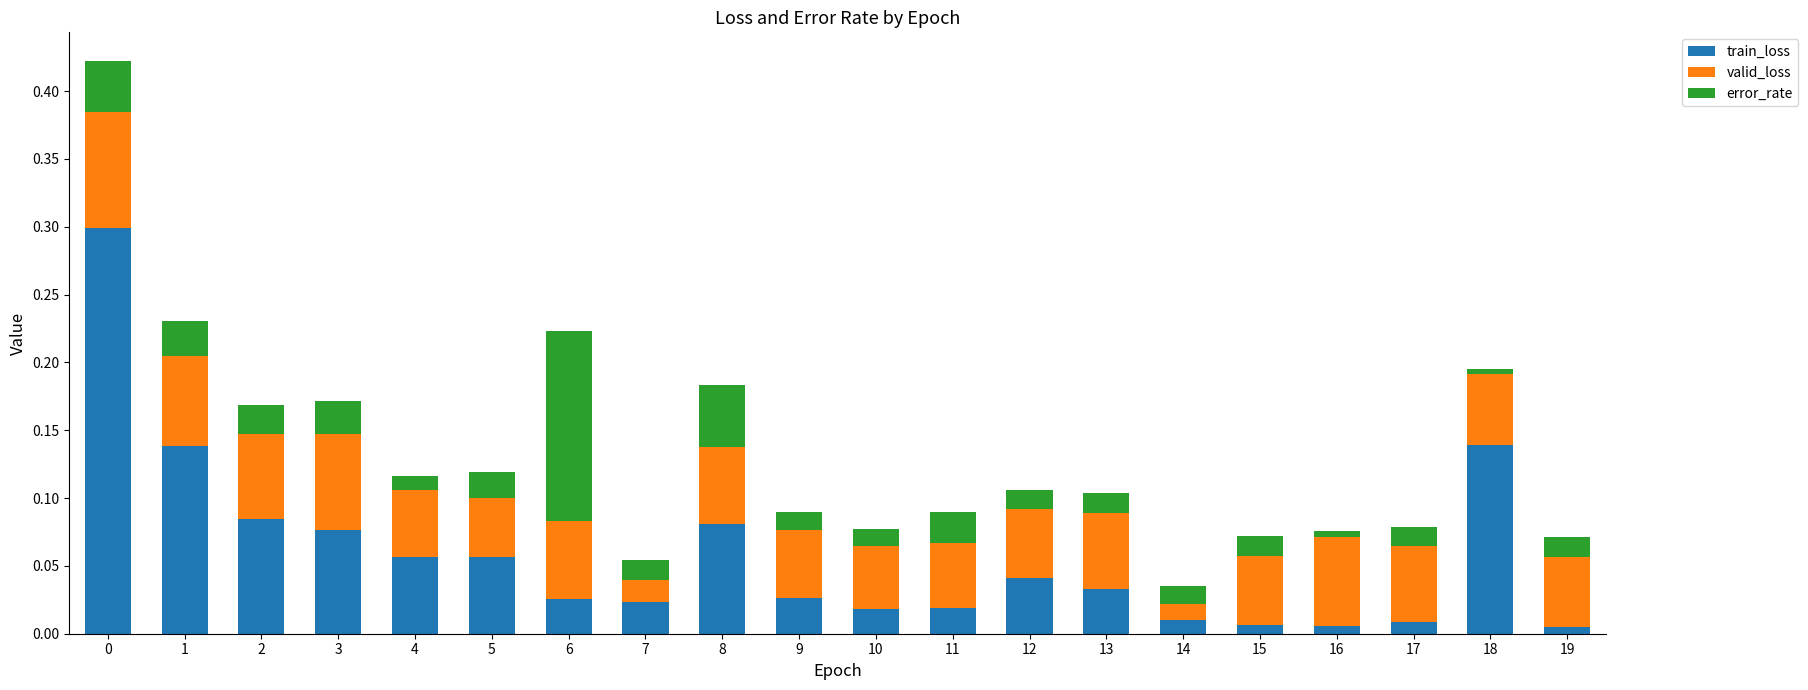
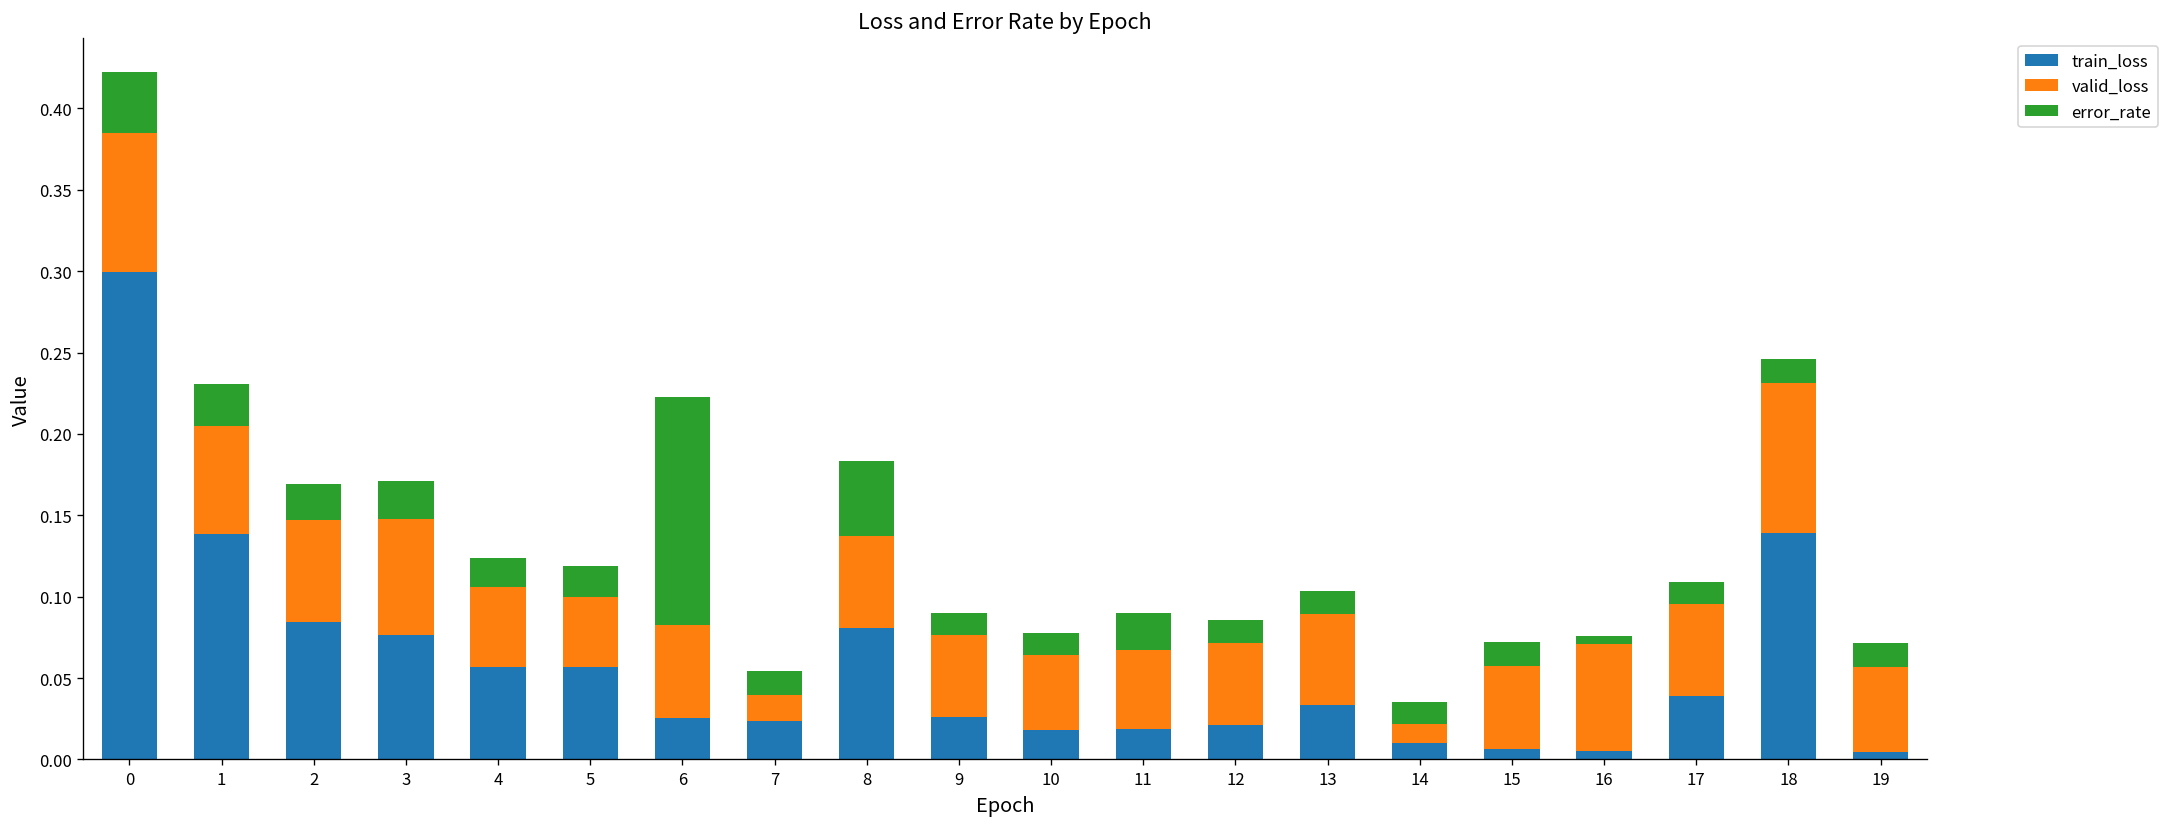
error_rate, 4: 0.010 -> 0.018
train_loss, 12: 0.041 -> 0.021
train_loss, 17: 0.008 -> 0.039
valid_loss, 18: 0.053 -> 0.092
error_rate, 18: 0.004 -> 0.015
